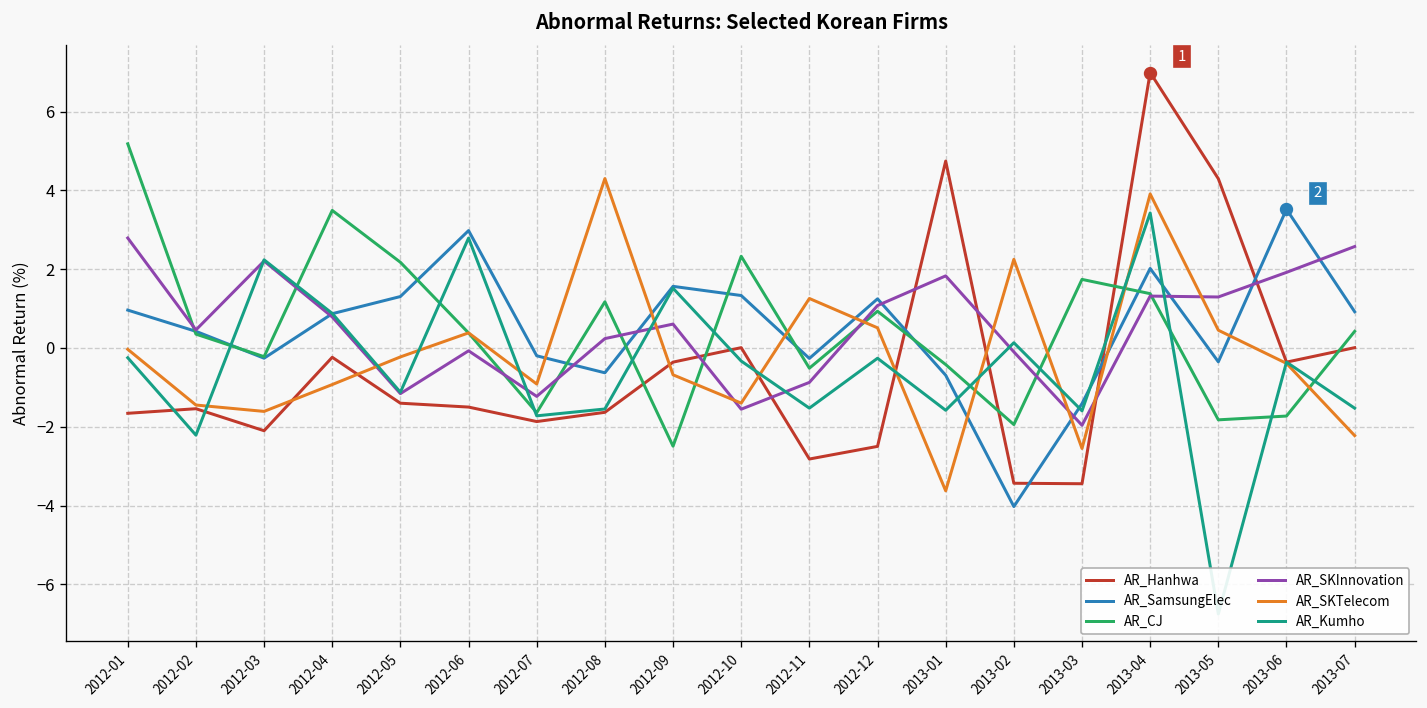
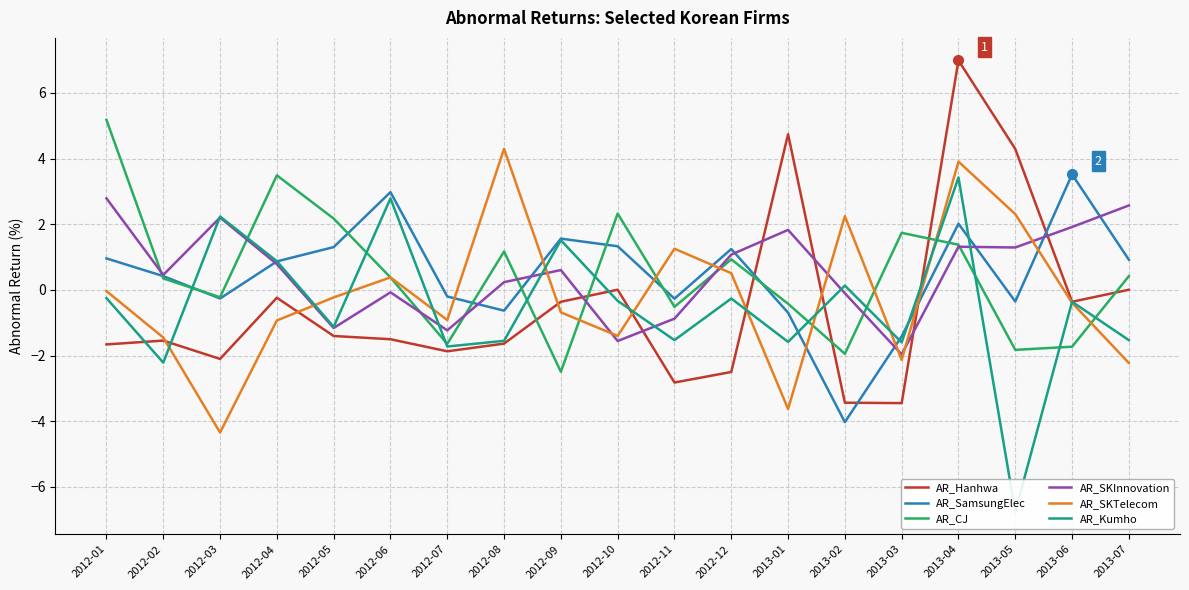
AR_SKTelecom, 2012-03: -1.6 -> -4.3
AR_SKTelecom, 2013-03: -2.6 -> -2.1
AR_SKTelecom, 2013-05: 0.5 -> 2.3
